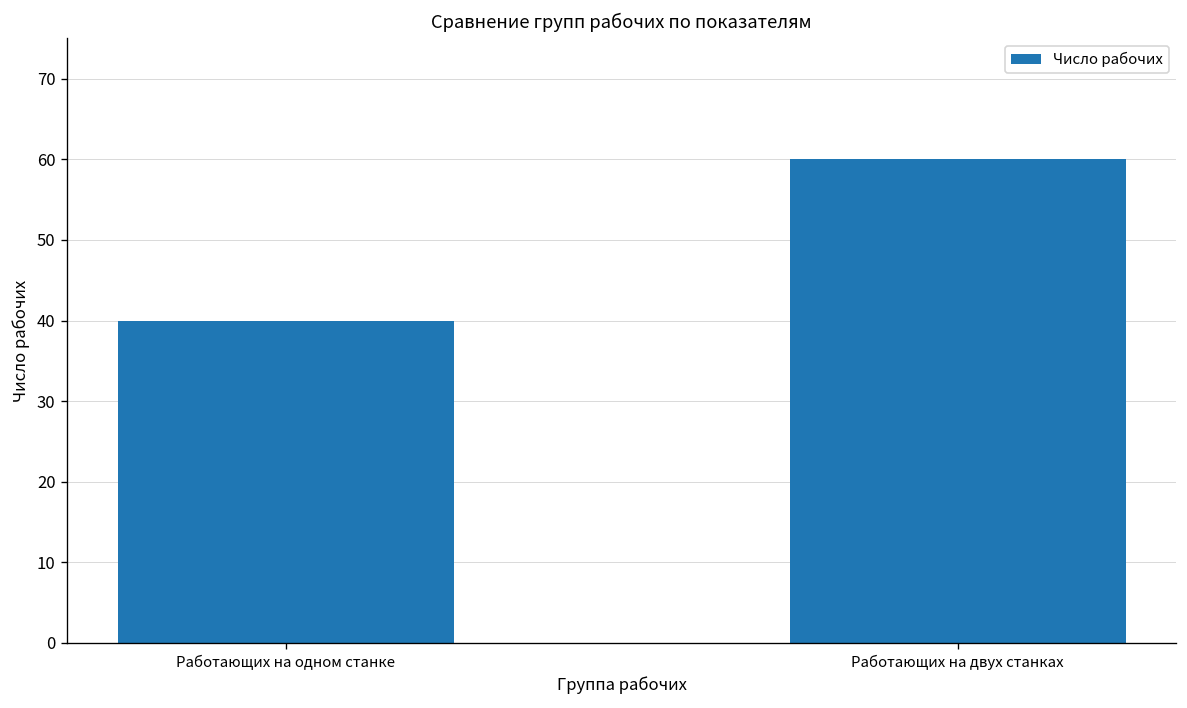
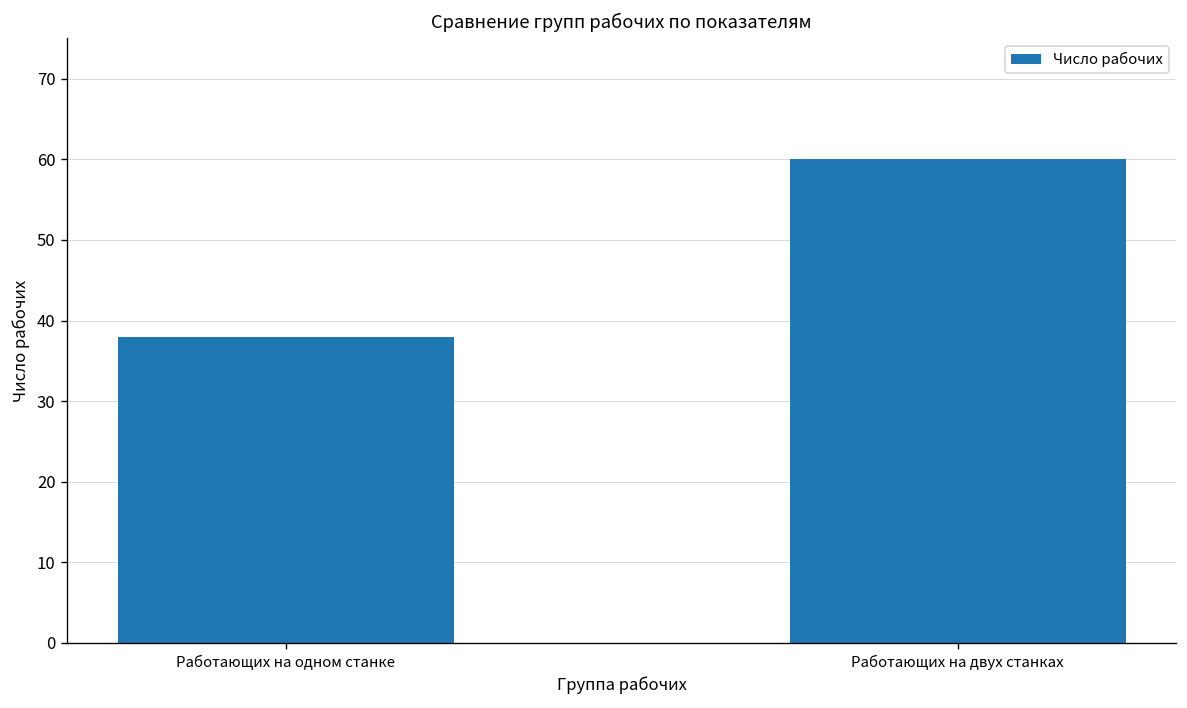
Работающих на одном станке: 40 -> 38
